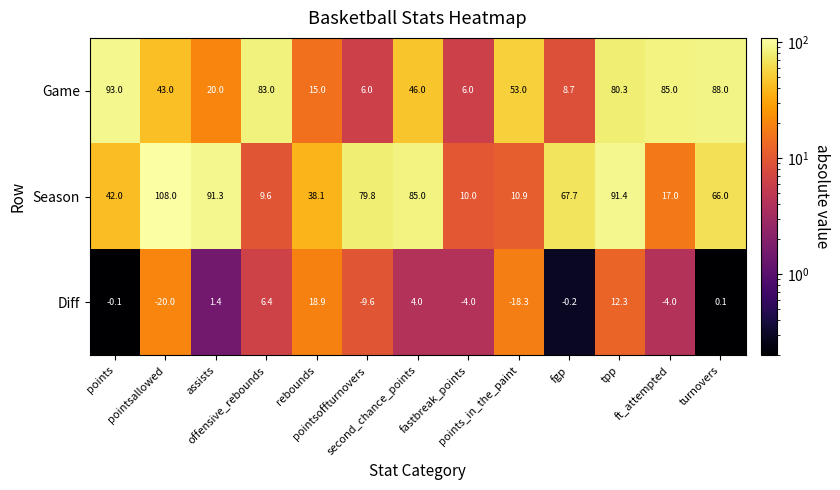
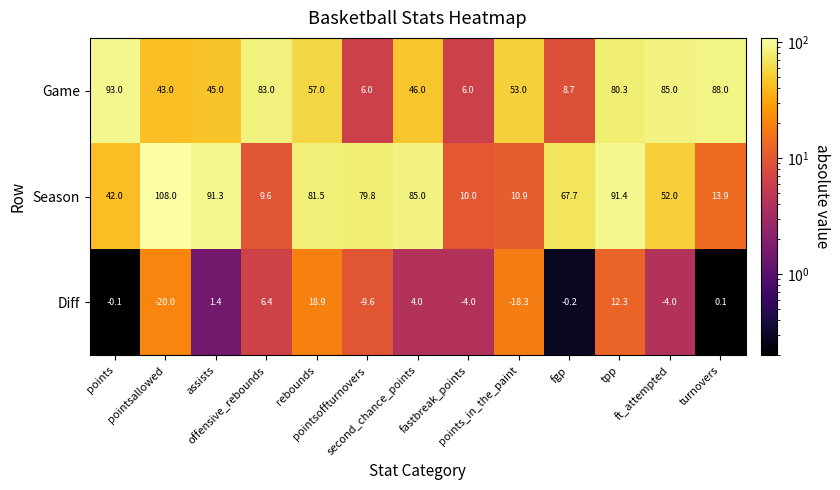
Game, assists: 20.0 -> 45.0
Game, rebounds: 15.0 -> 57.0
Season, rebounds: 38.1 -> 81.5
Season, ft_attempted: 17.0 -> 52.0
Season, turnovers: 66.0 -> 13.9
